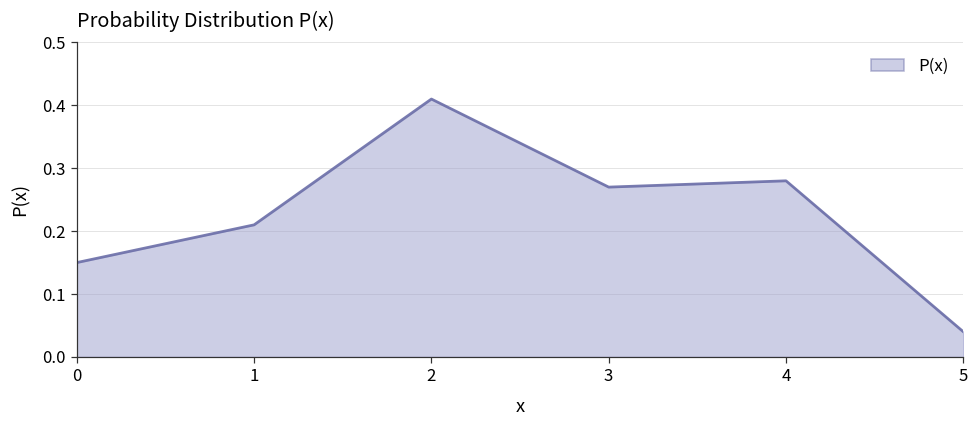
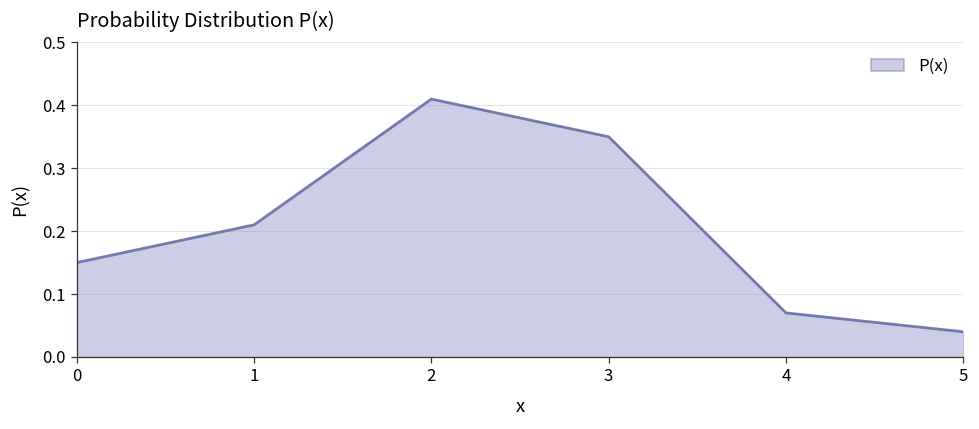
3: 0.27 -> 0.35
4: 0.28 -> 0.07
